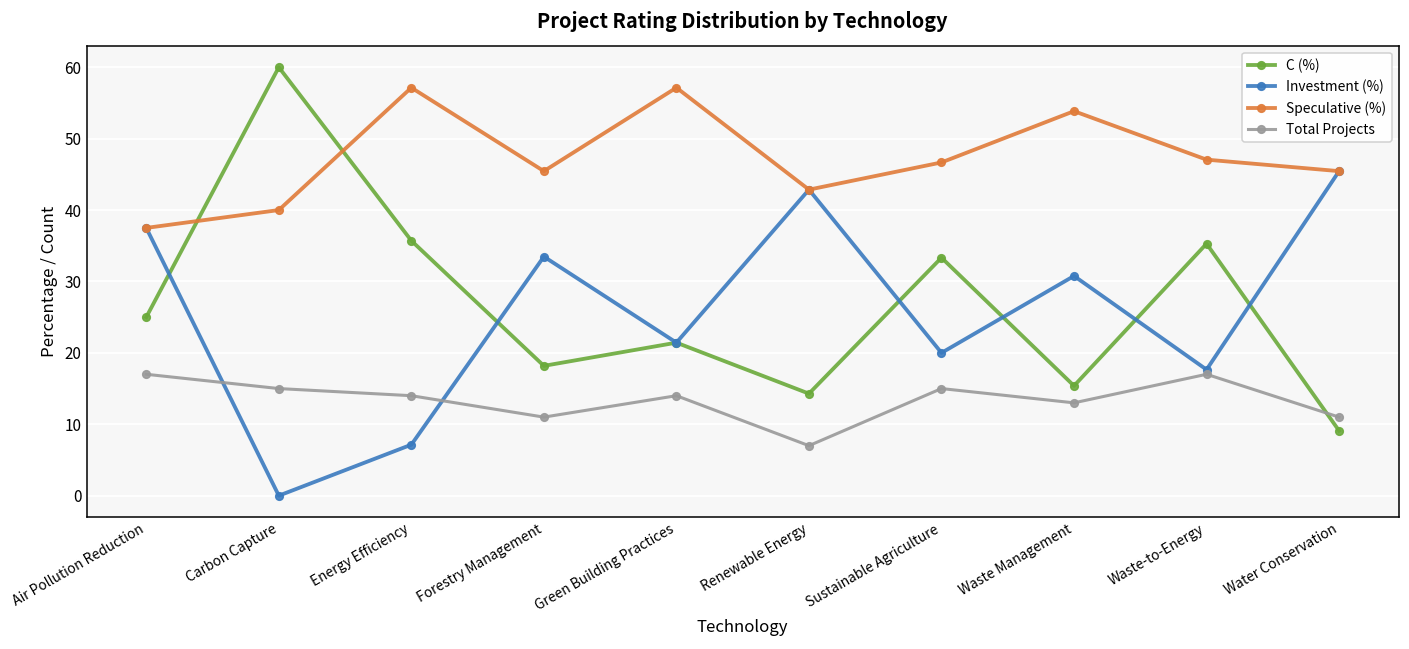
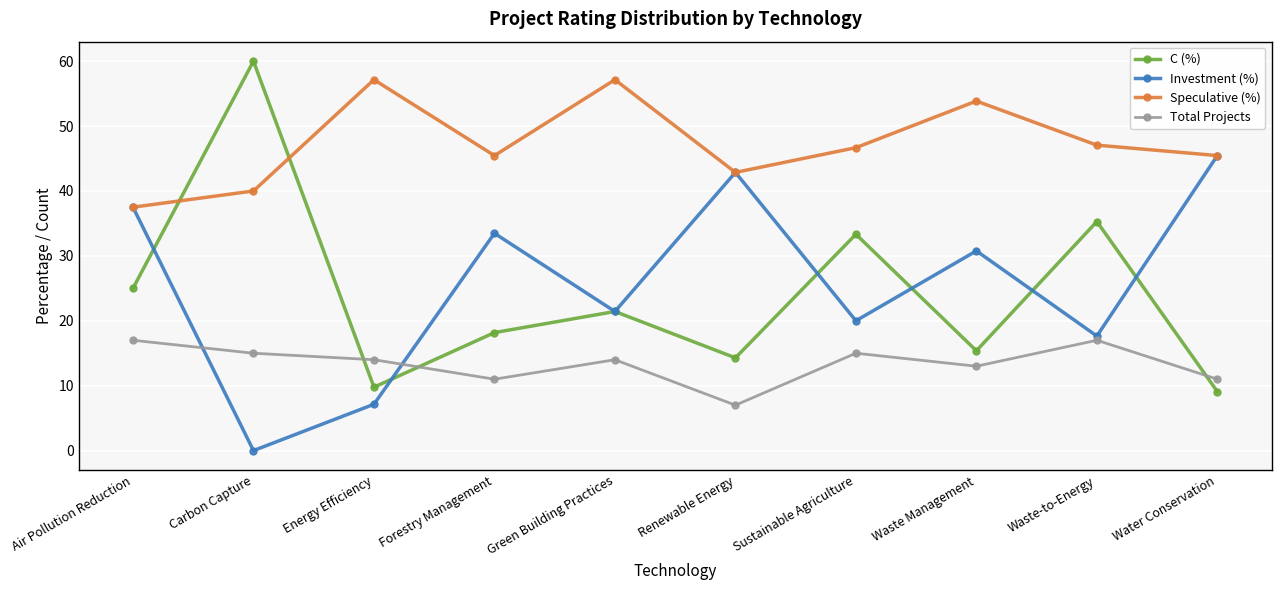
C (%), Energy Efficiency: 36 -> 10
